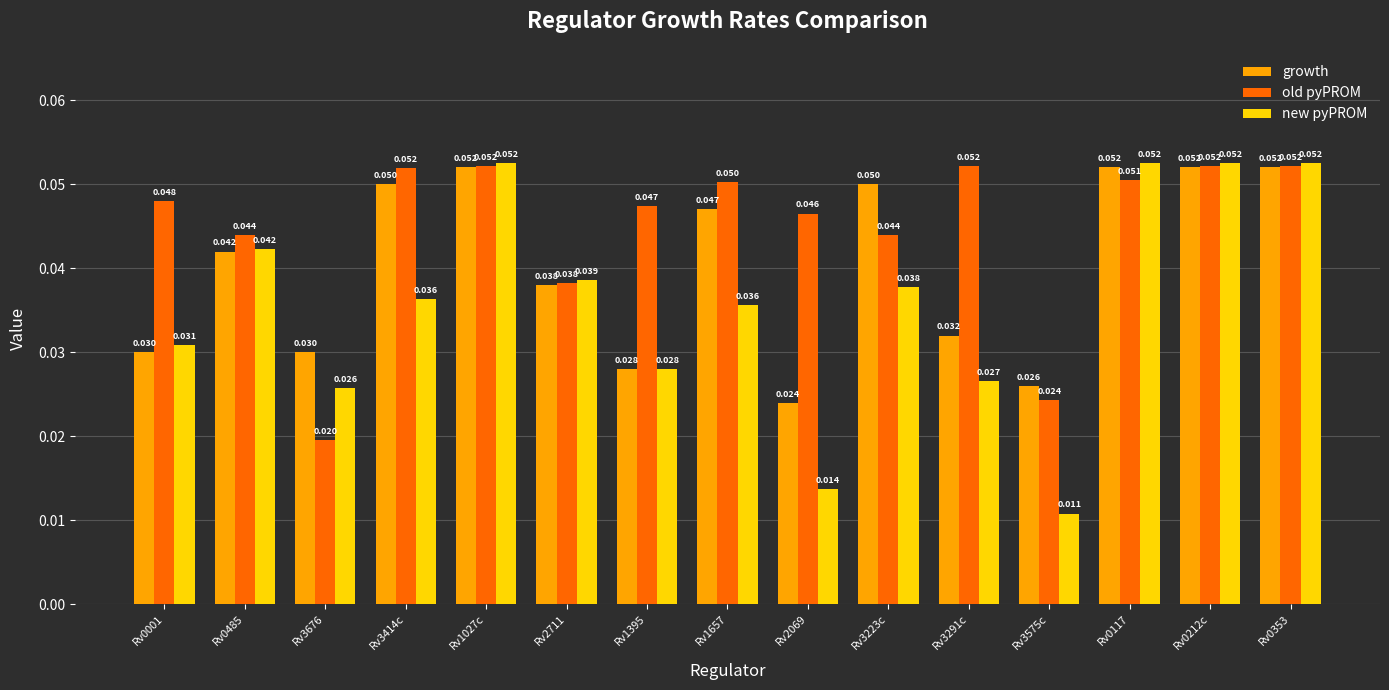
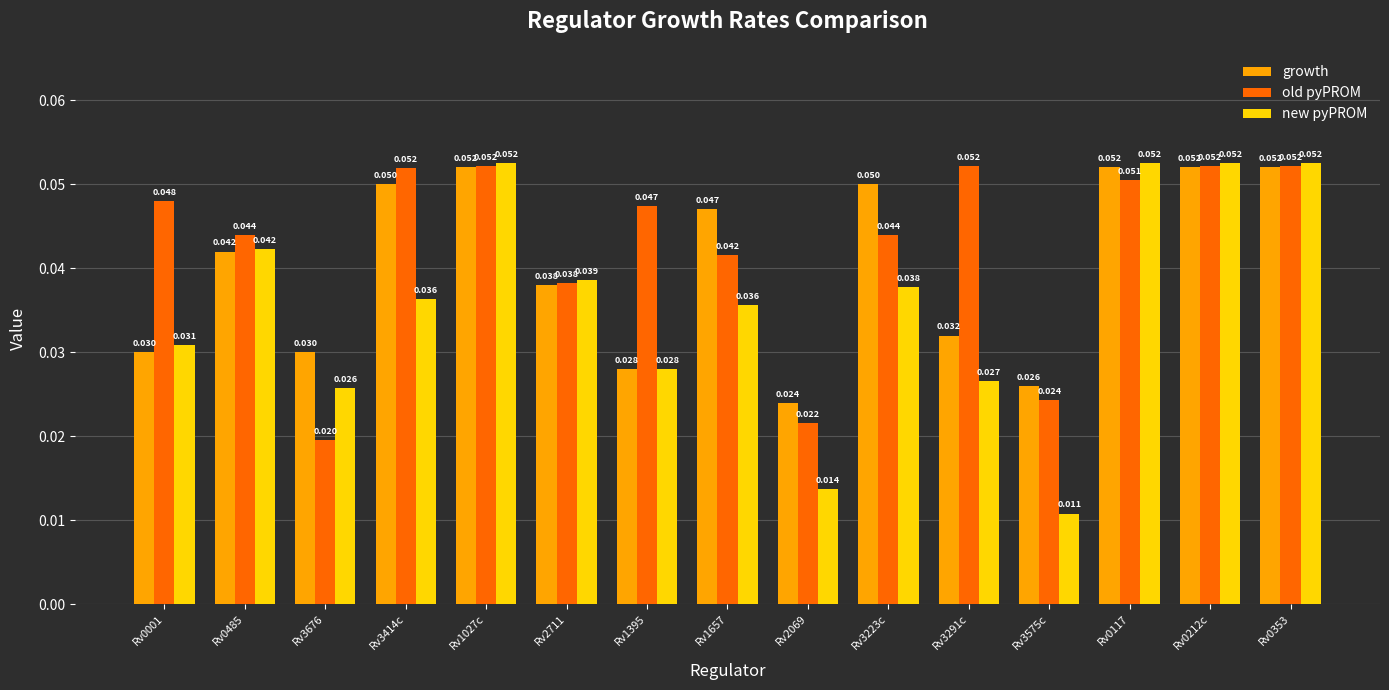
old pyPROM, Rv1657: 0.050 -> 0.042
old pyPROM, Rv2069: 0.046 -> 0.022
